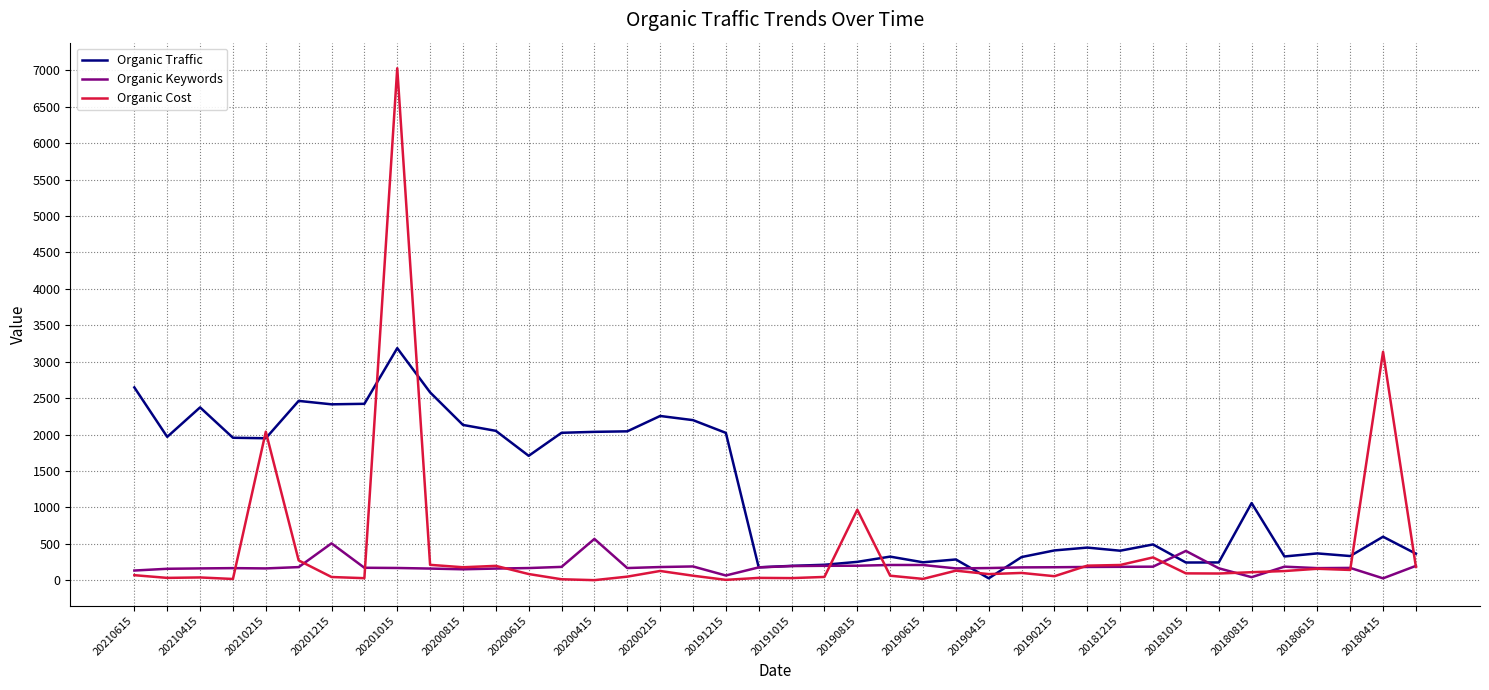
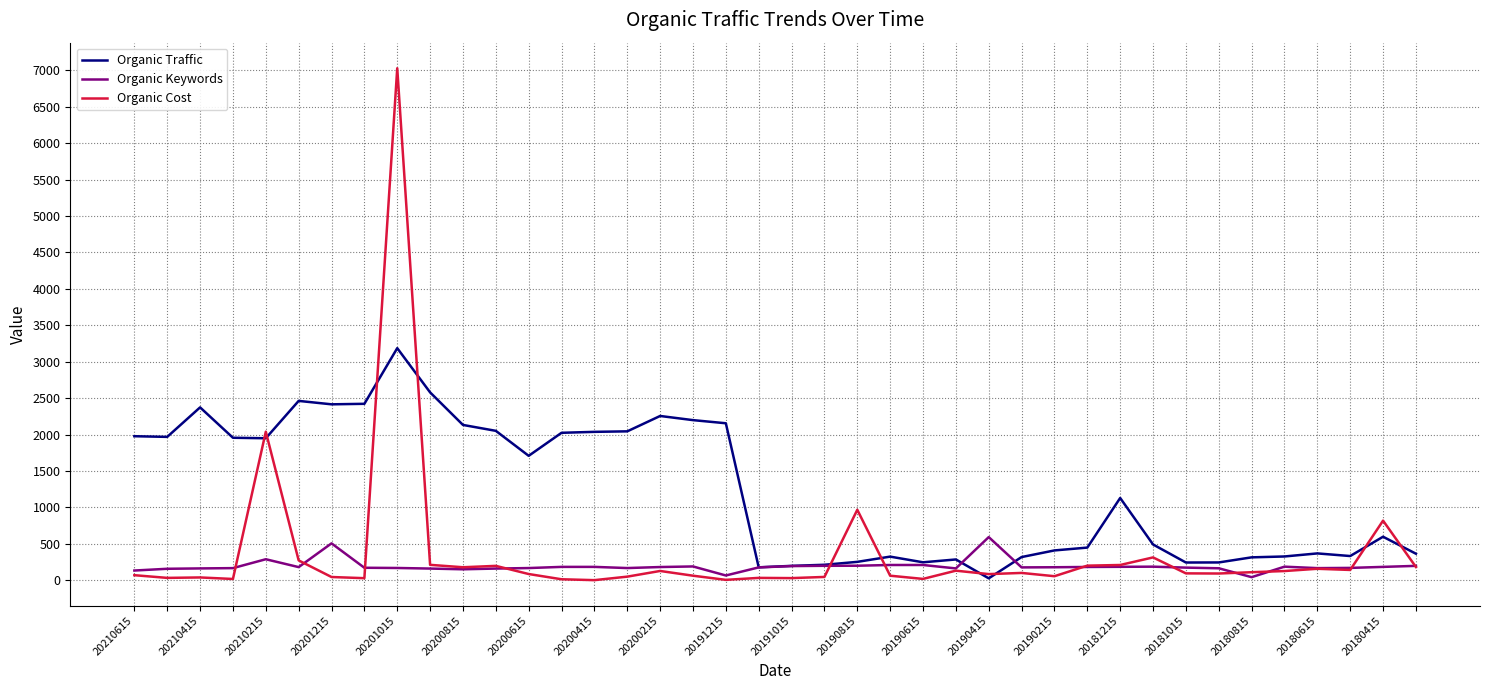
Organic Traffic, 20210615: 2600 -> 2000
Organic Keywords, 20210215: 200 -> 300
Organic Keywords, 20200415: 600 -> 200
Organic Traffic, 20191215: 2000 -> 2200
Organic Keywords, 20190415: 200 -> 600
Organic Traffic, 20181215: 400 -> 1100
Organic Keywords, 20181015: 400 -> 200
Organic Traffic, 20180815: 1100 -> 300
Organic Keywords, 20180415: 0 -> 200
Organic Cost, 20180415: 3100 -> 800
